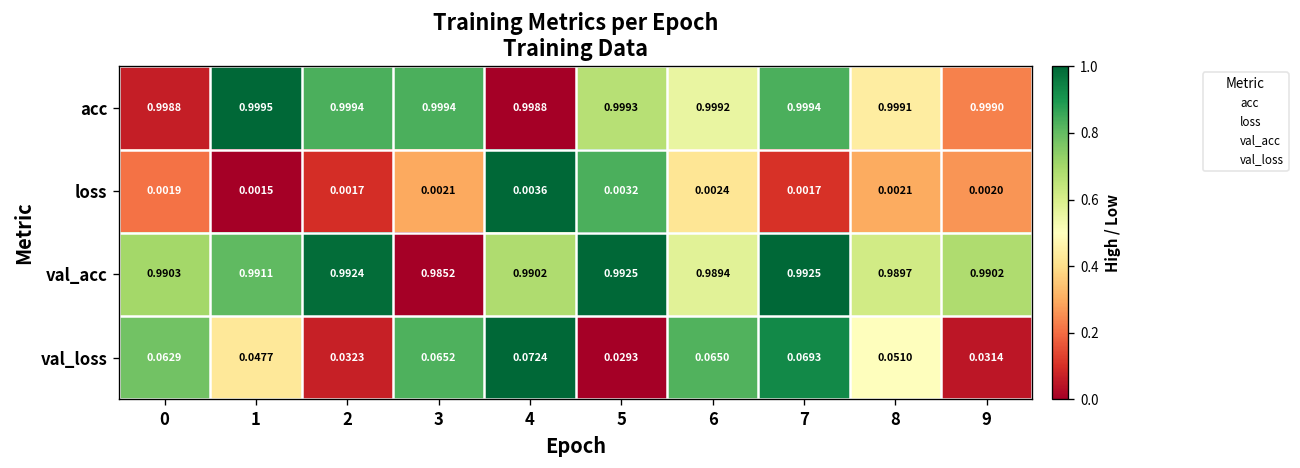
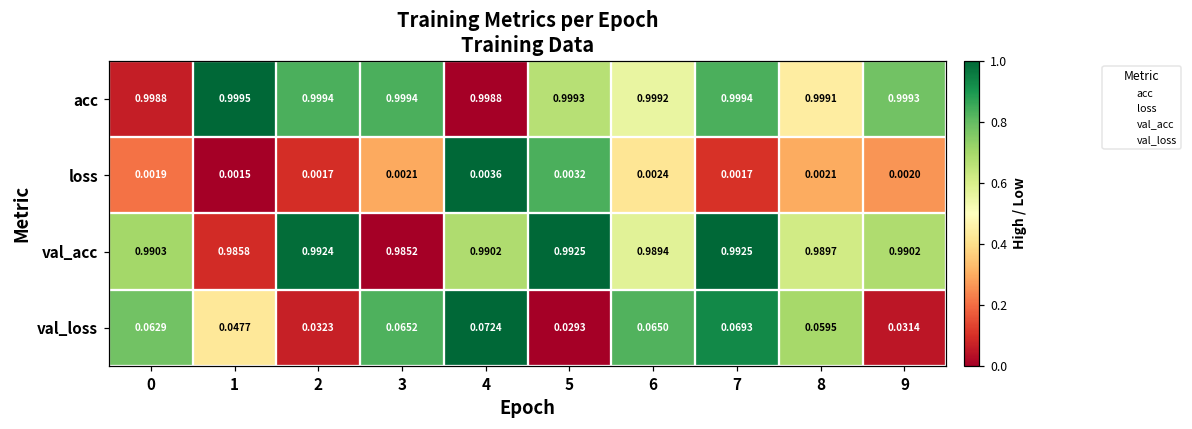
acc, 9: 0.9990 -> 0.9993
val_acc, 1: 0.9911 -> 0.9858
val_loss, 8: 0.0510 -> 0.0595
